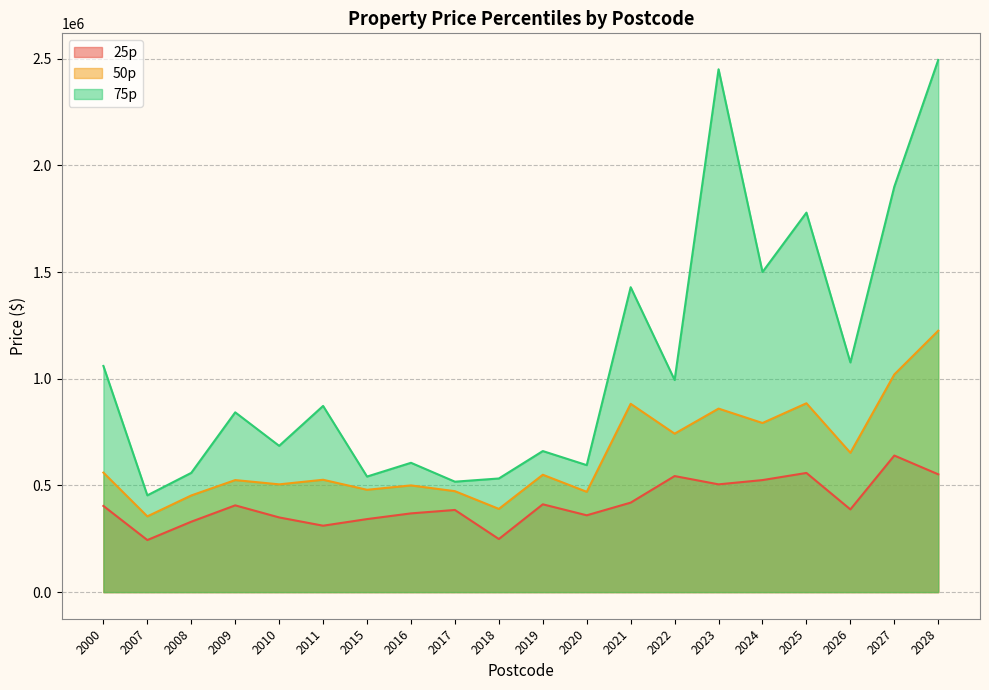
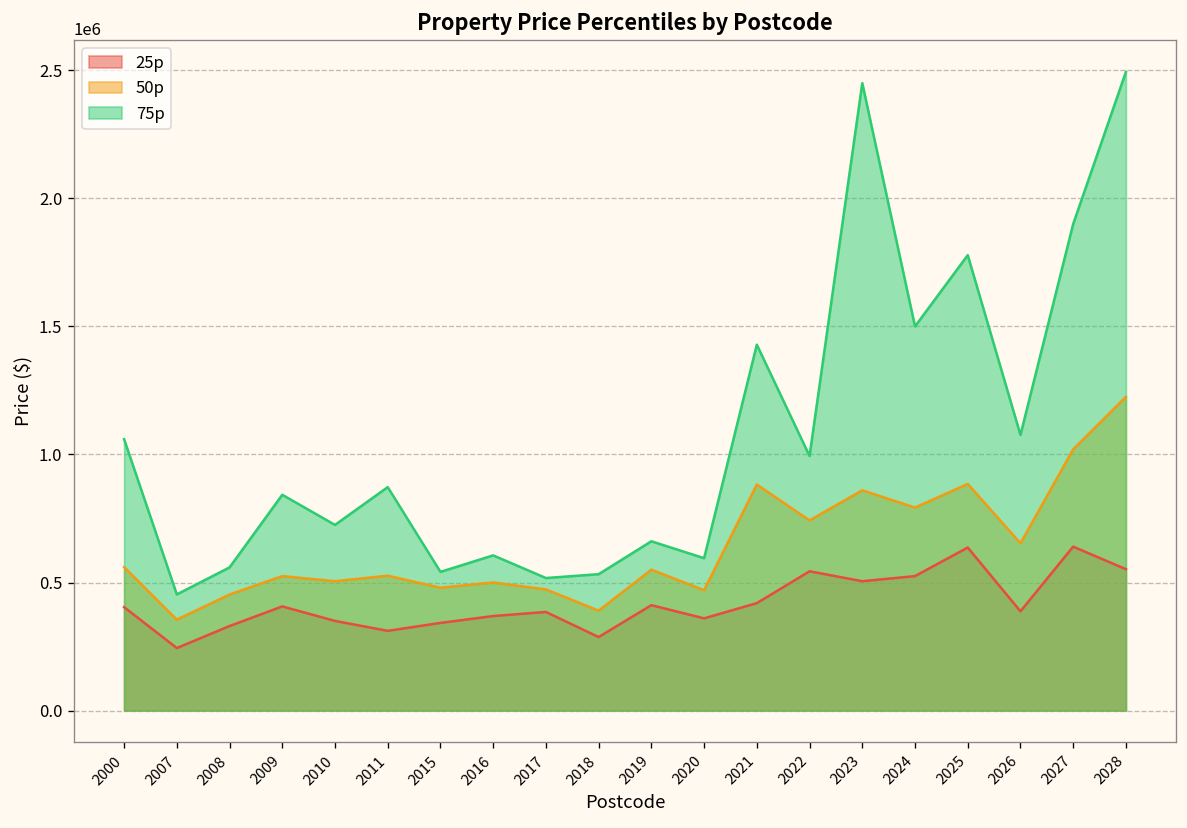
75p, 2010: 690000 -> 730000
25p, 2018: 250000 -> 290000
25p, 2025: 560000 -> 640000
